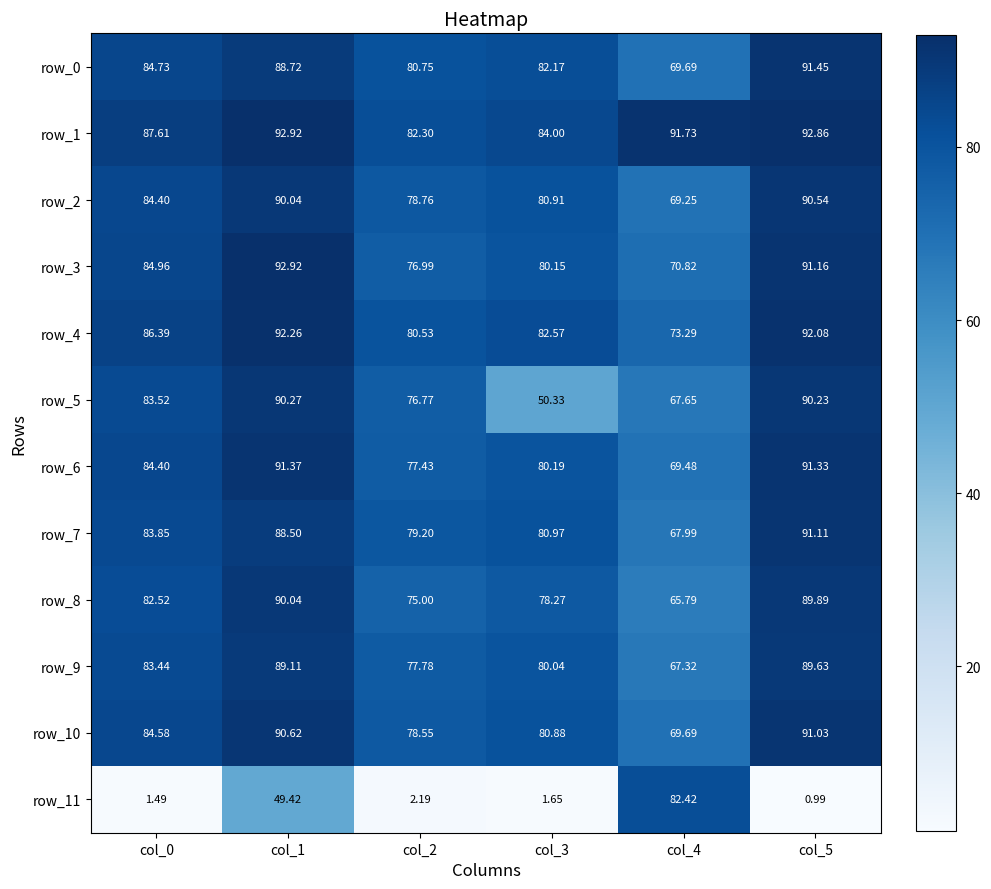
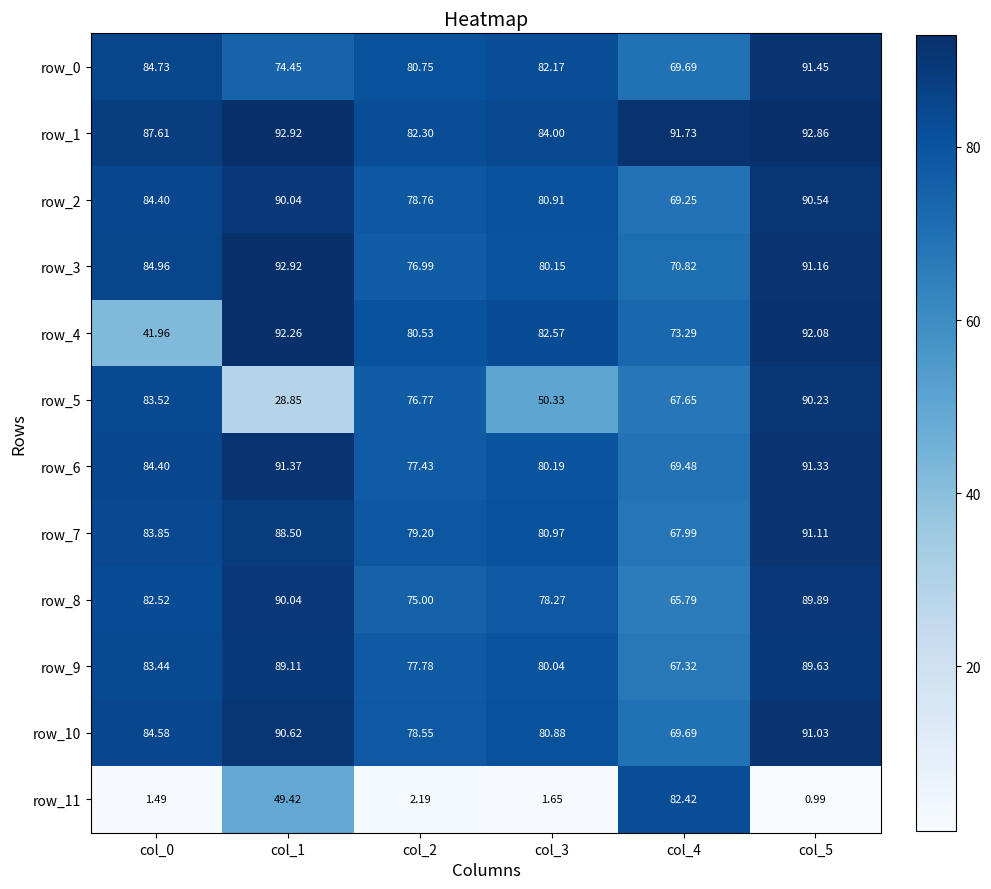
row_0, col_1: 88.72 -> 74.45
row_4, col_0: 86.39 -> 41.96
row_5, col_1: 90.27 -> 28.85
